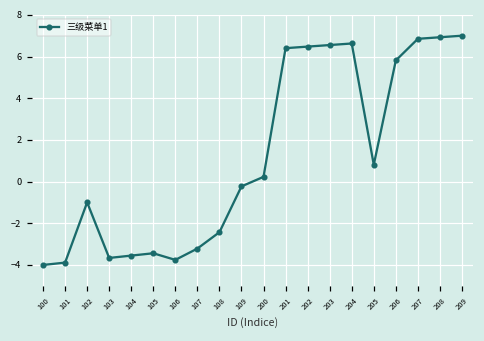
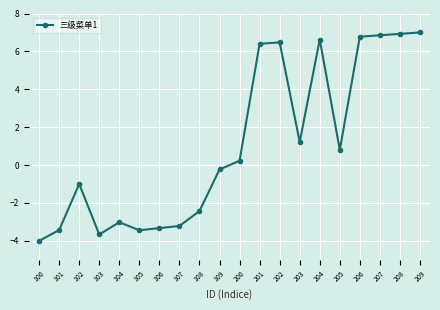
101: -3.9 -> -3.4
104: -3.6 -> -3.0
106: -3.8 -> -3.3
203: 6.6 -> 1.2
206: 5.8 -> 6.8
